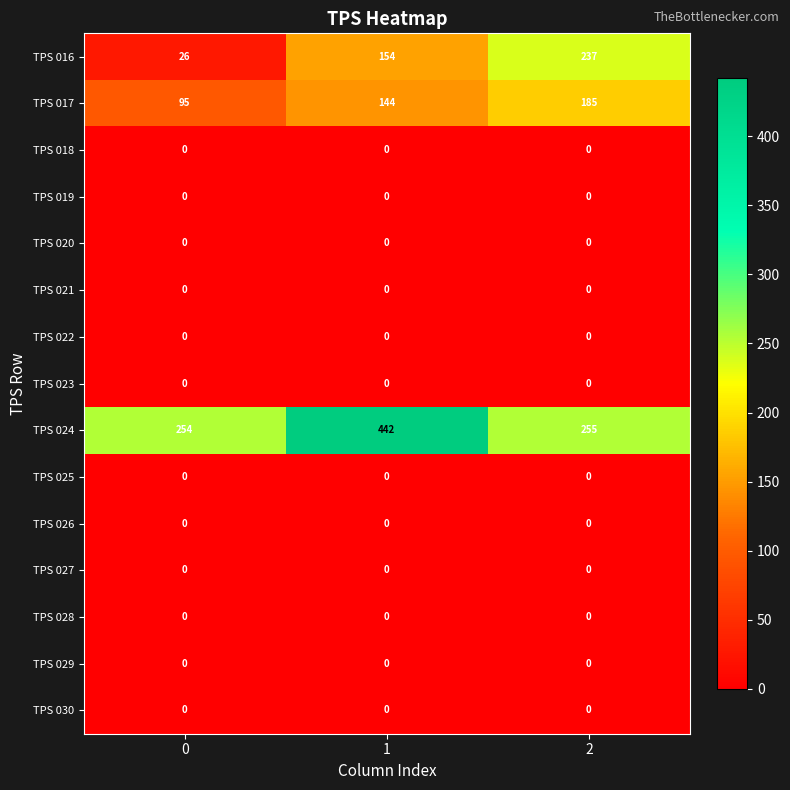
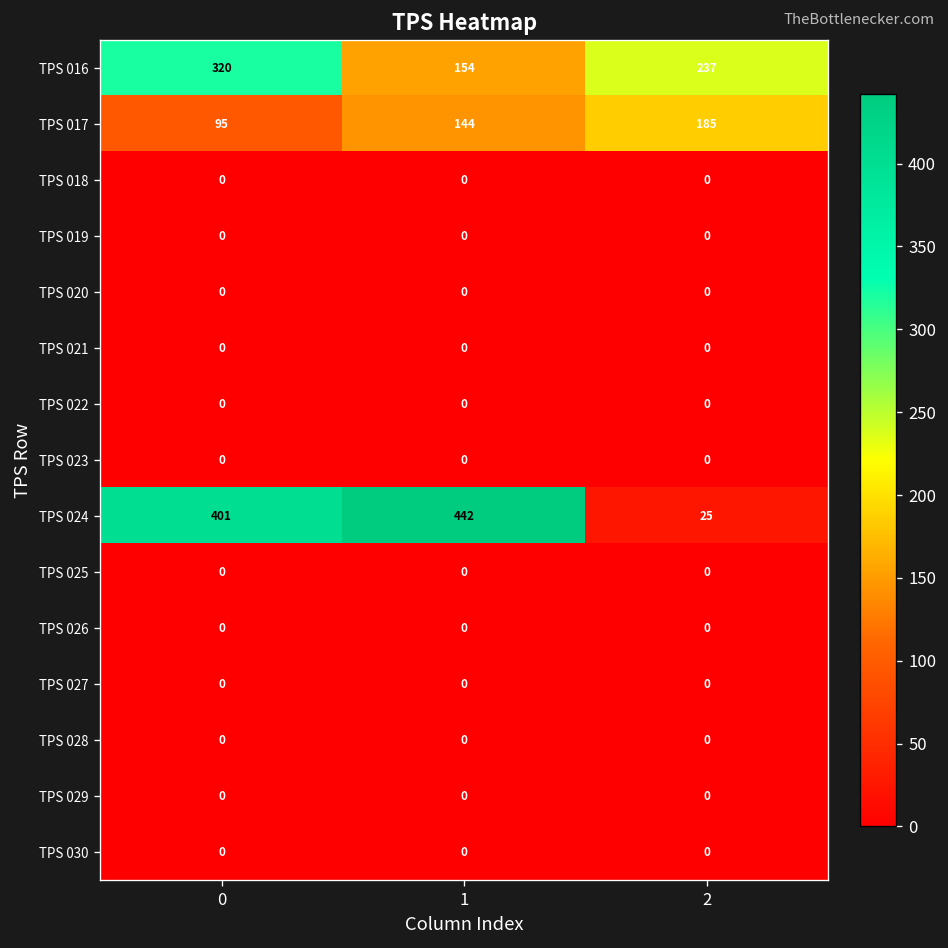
TPS 016, 0: 26 -> 320
TPS 024, 0: 254 -> 401
TPS 024, 2: 255 -> 25
